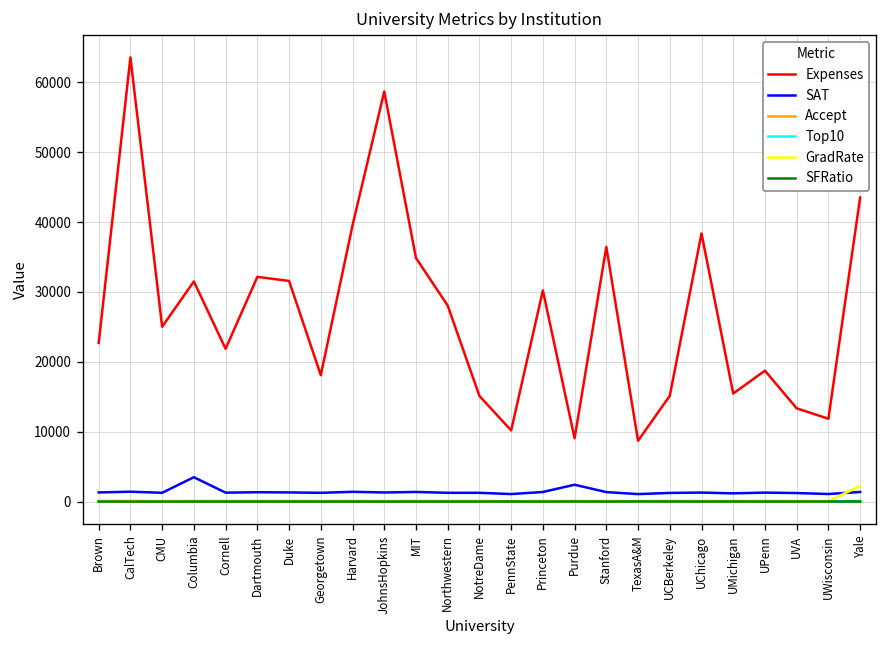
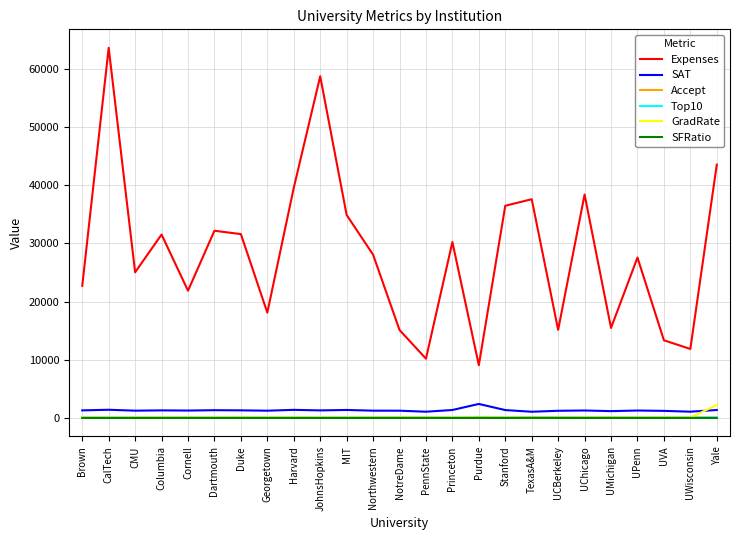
SAT, Columbia: 3000 -> 1000
Expenses, TexasA&M: 9000 -> 38000
Expenses, UPenn: 19000 -> 28000
